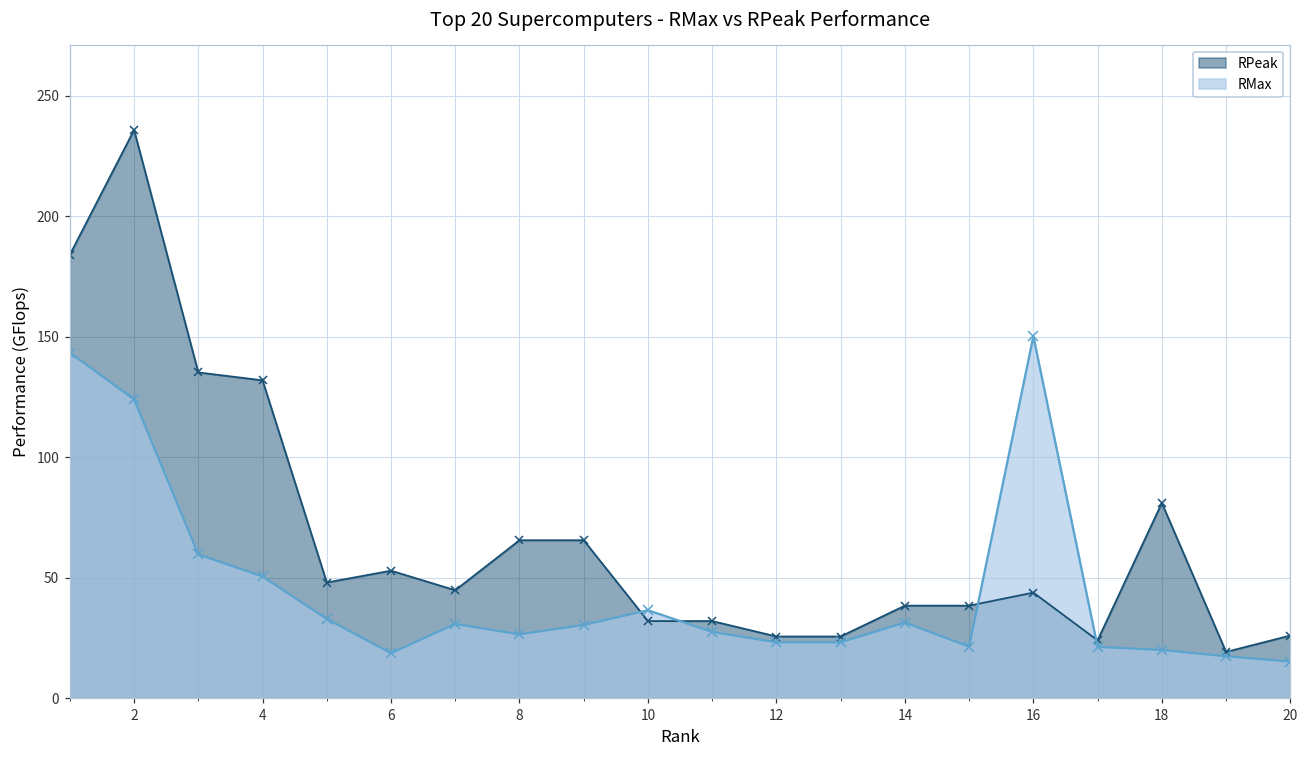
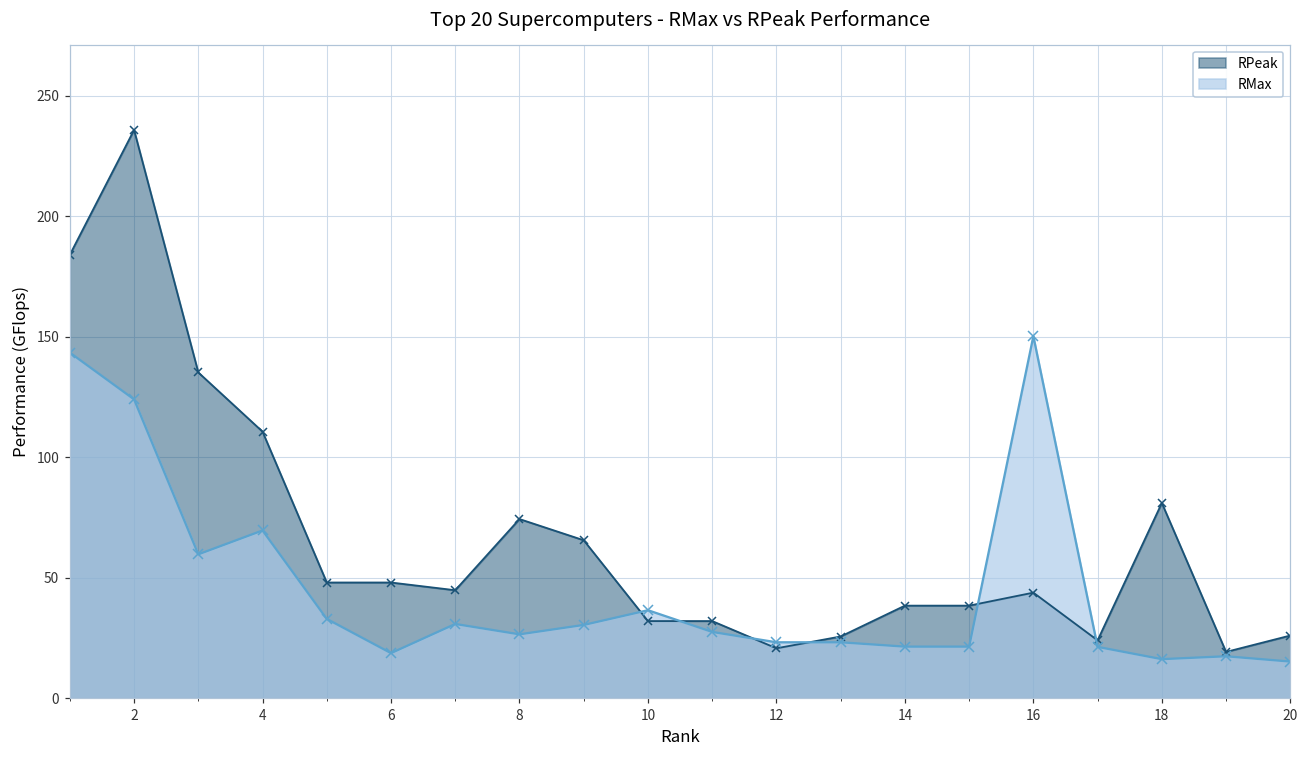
RPeak, 4: 132 -> 111
RMax, 4: 51 -> 70
RPeak, 6: 53 -> 48
RPeak, 8: 66 -> 74
RPeak, 12: 26 -> 21
RMax, 14: 31 -> 21
RMax, 18: 20 -> 16
